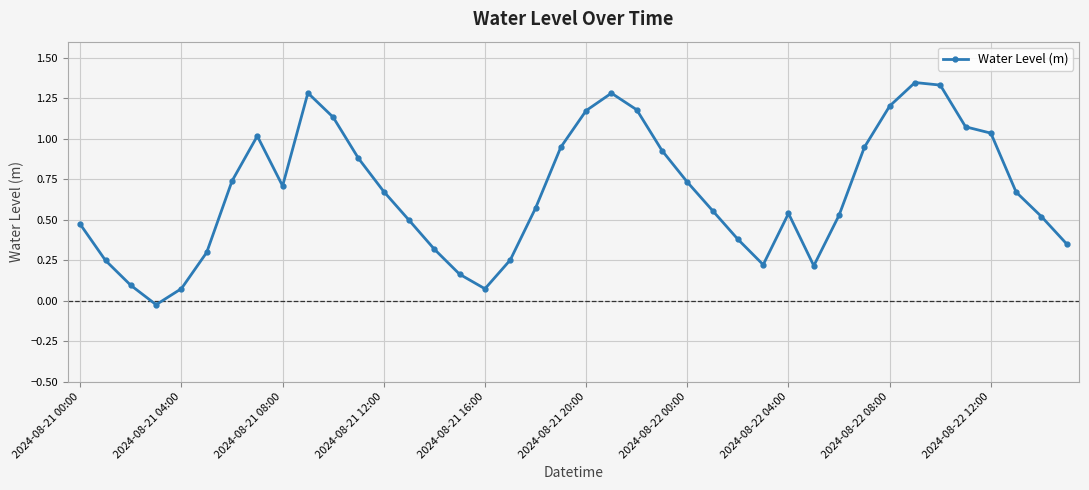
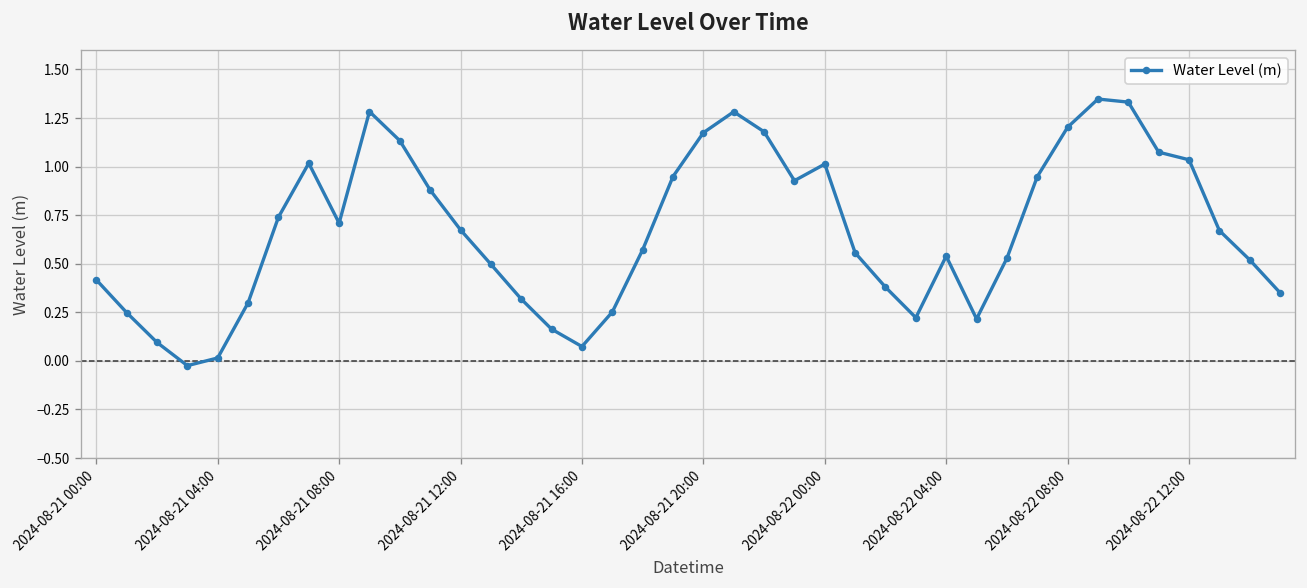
2024-08-21 00:00: 0.47 -> 0.42
2024-08-21 04:00: 0.07 -> 0.01
2024-08-22 00:00: 0.73 -> 1.01
